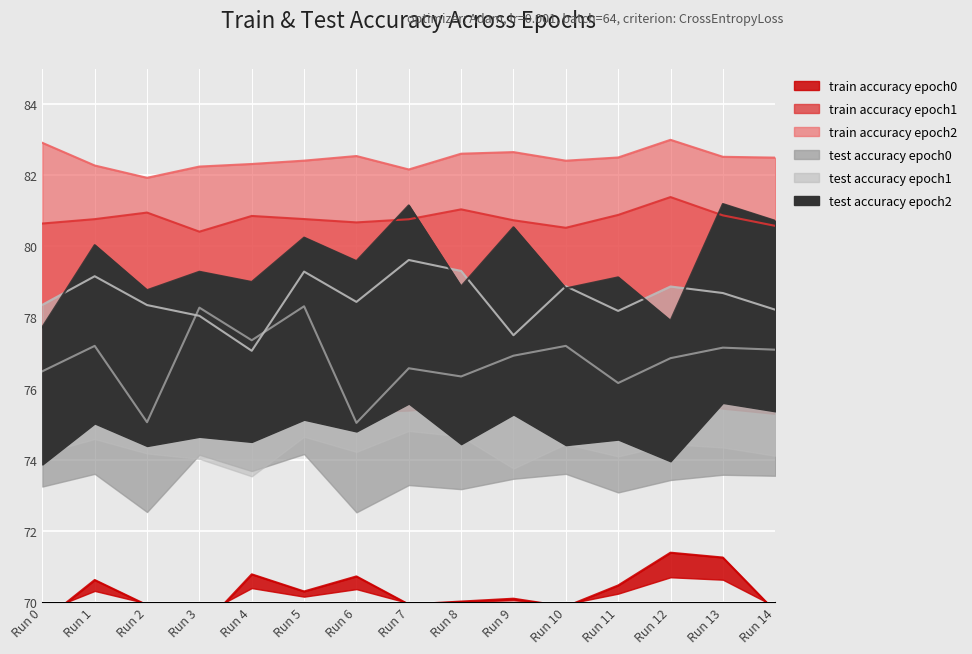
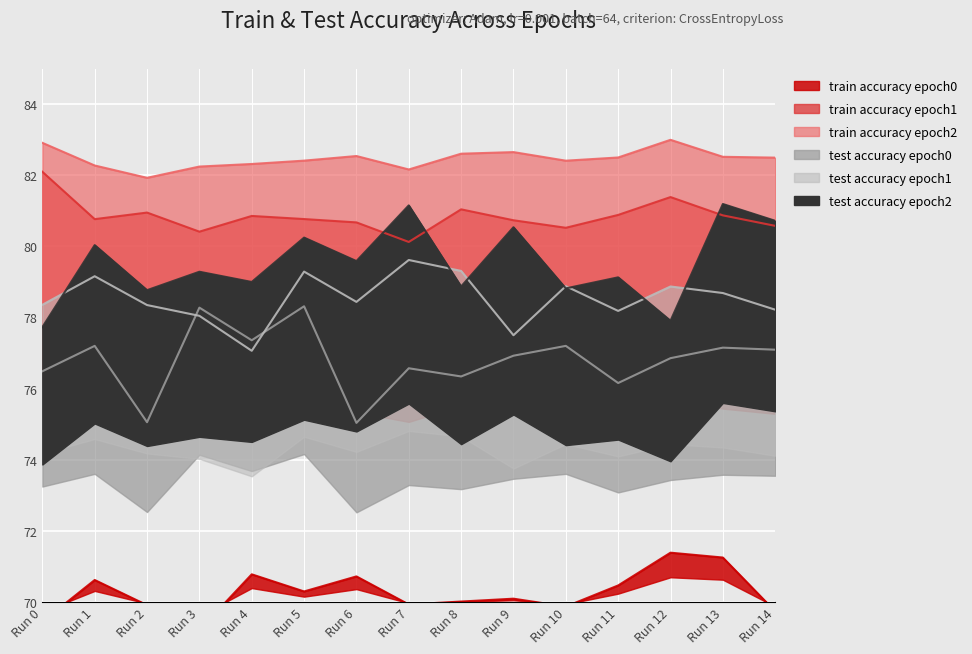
train accuracy epoch1, Run 0: 80.6 -> 82.1
train accuracy epoch1, Run 7: 80.8 -> 80.1
